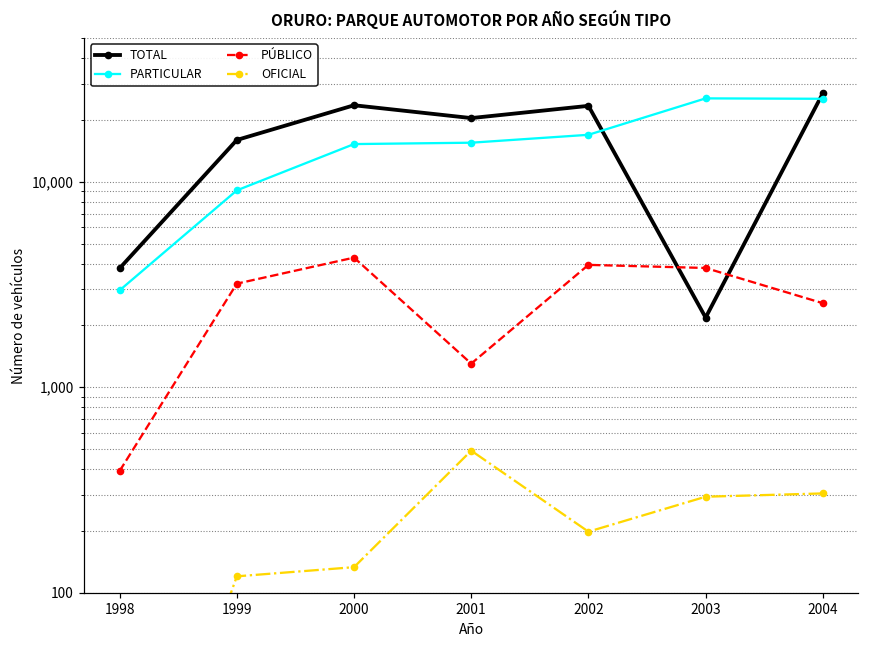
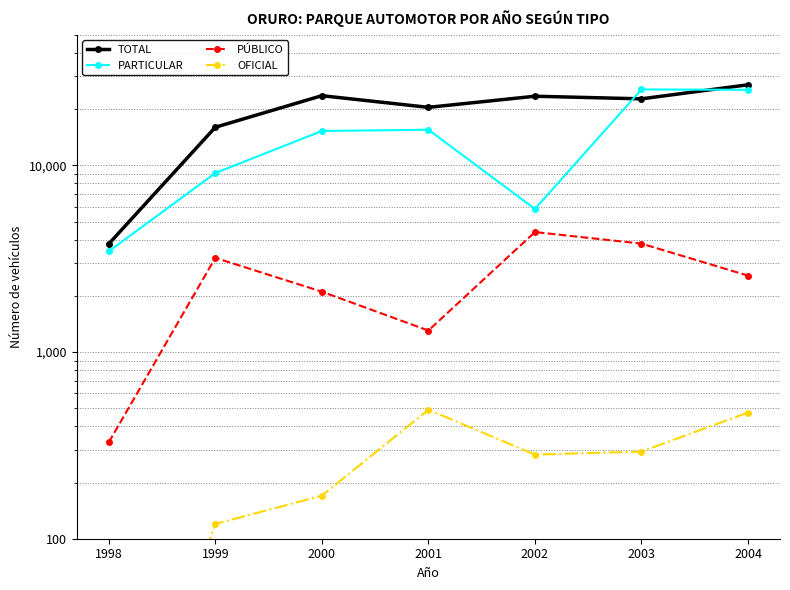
PARTICULAR, 1998: 3,000 -> 3,500
PÚBLICO, 1998: 390 -> 330
PÚBLICO, 2000: 4,300 -> 2,100
OFICIAL, 2000: 130 -> 170
PARTICULAR, 2002: 17,000 -> 5,800
PÚBLICO, 2002: 3,900 -> 4,400
OFICIAL, 2002: 200 -> 280
TOTAL, 2003: 2,200 -> 23,000
OFICIAL, 2004: 300 -> 470
